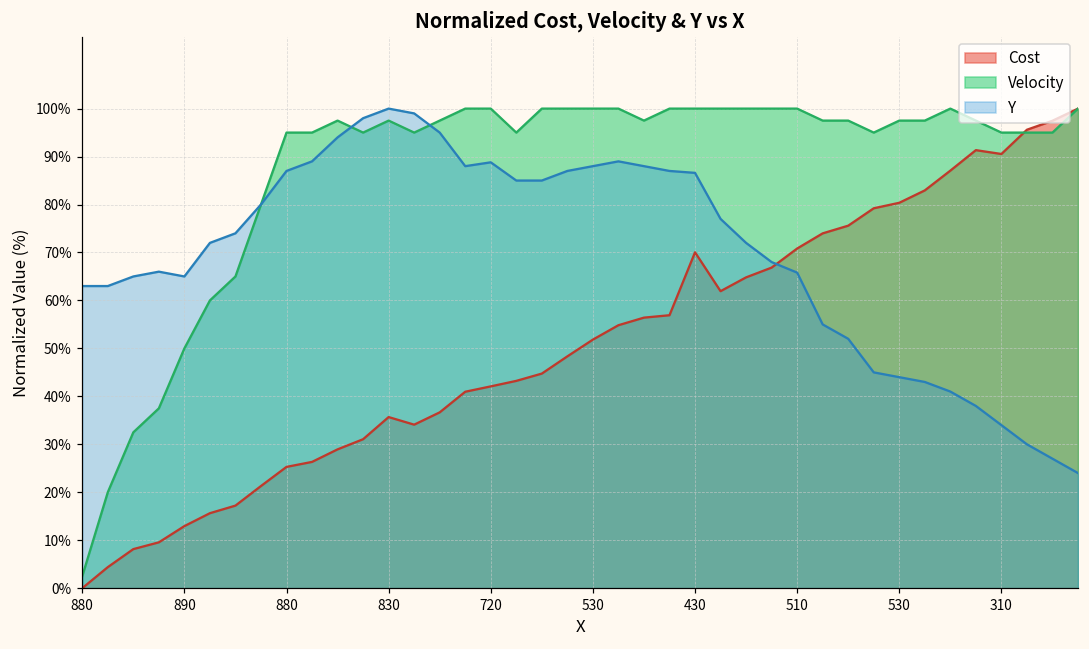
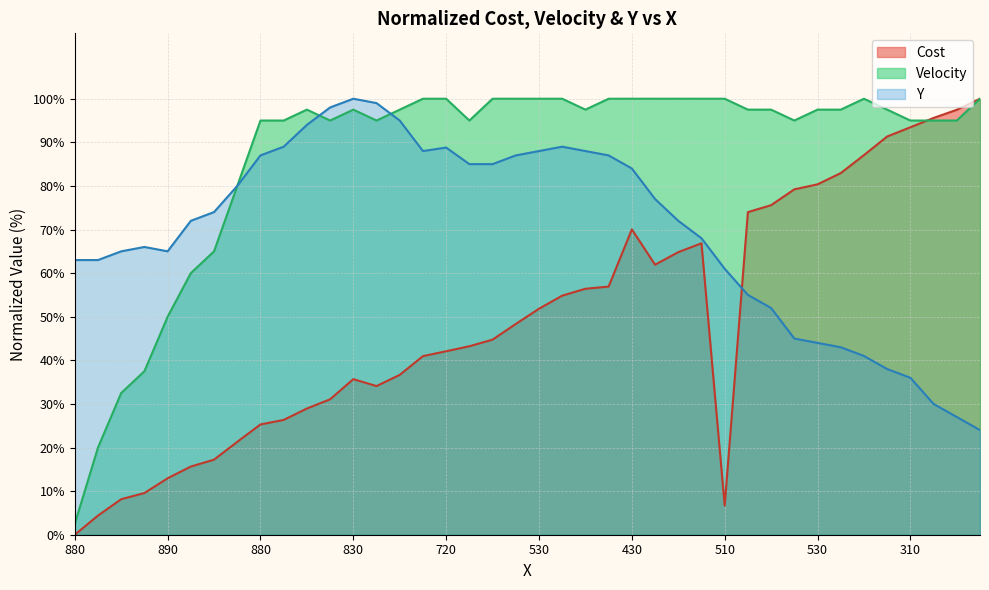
Y, 430: 87% -> 84%
Cost, 510: 71% -> 7%
Y, 510: 66% -> 61%
Cost, 310: 91% -> 93%
Y, 310: 34% -> 36%
